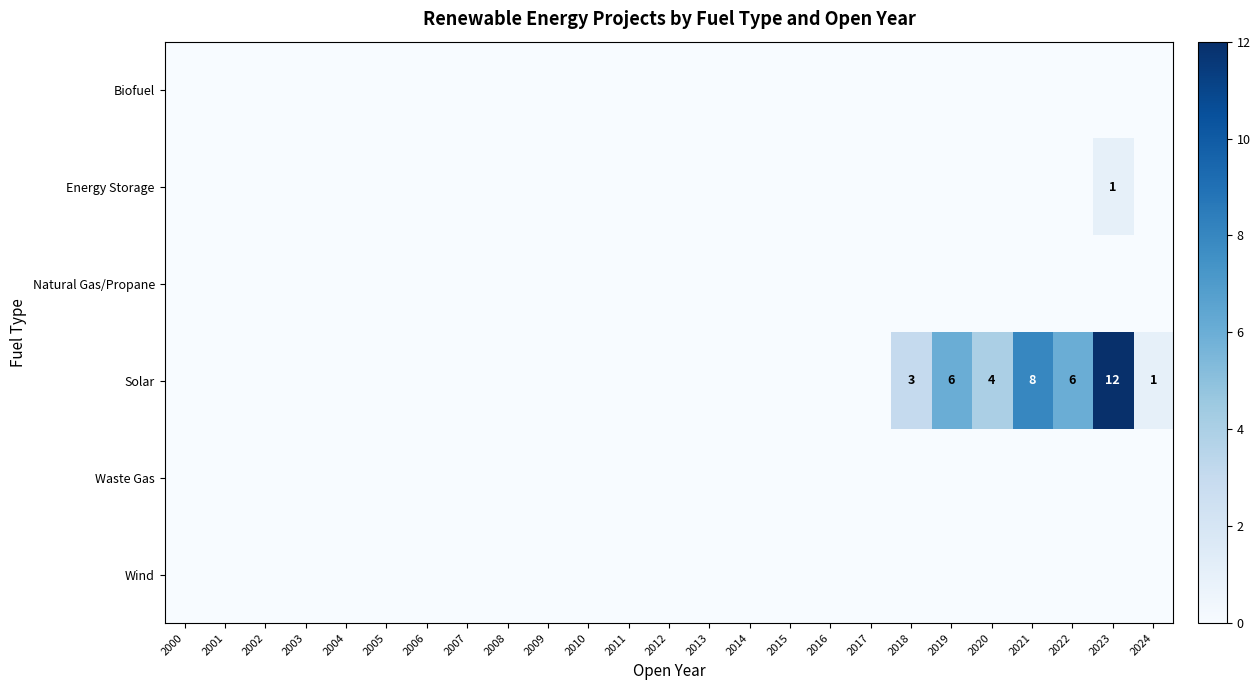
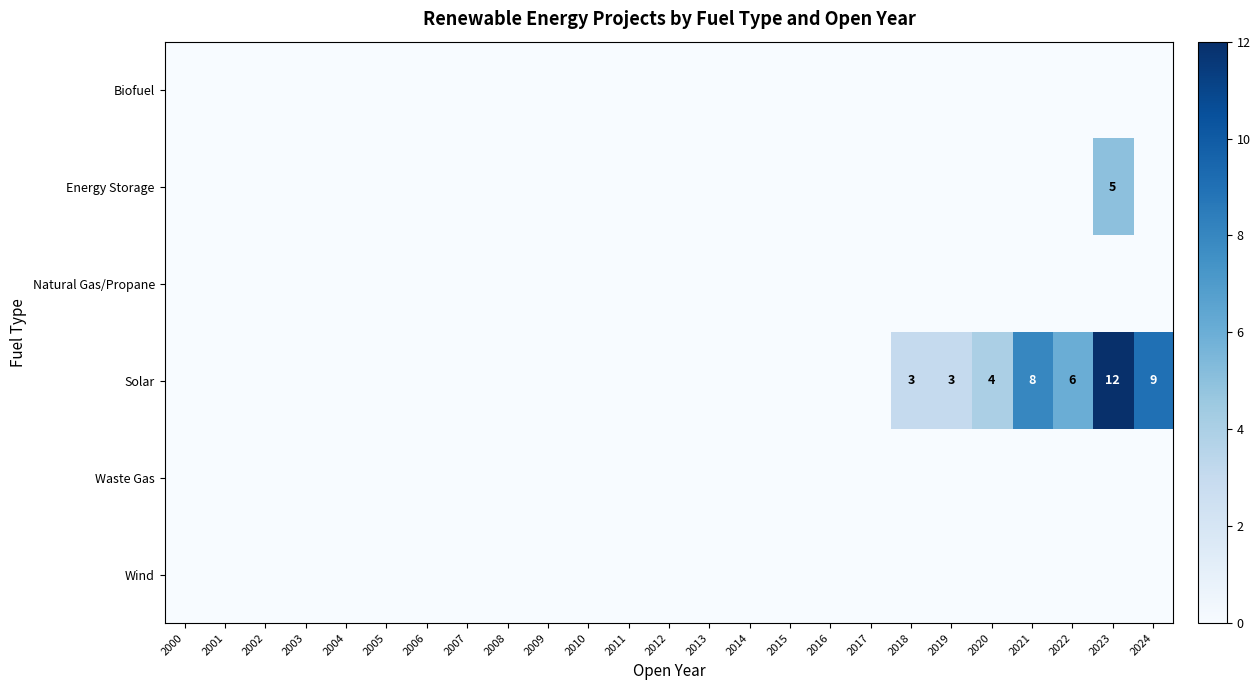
Energy Storage, 2023: 1 -> 5
Solar, 2019: 6 -> 3
Solar, 2024: 1 -> 9
